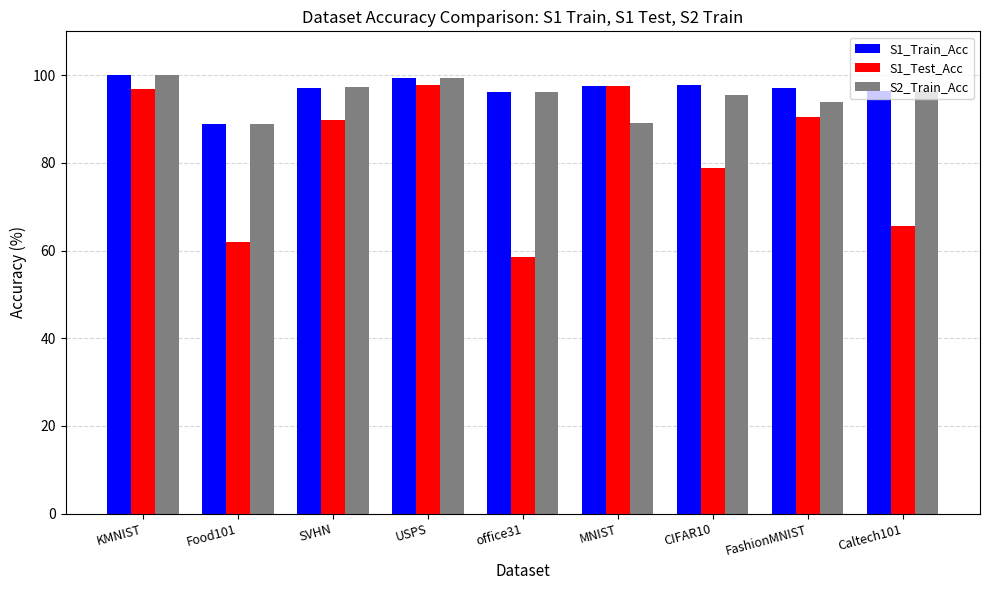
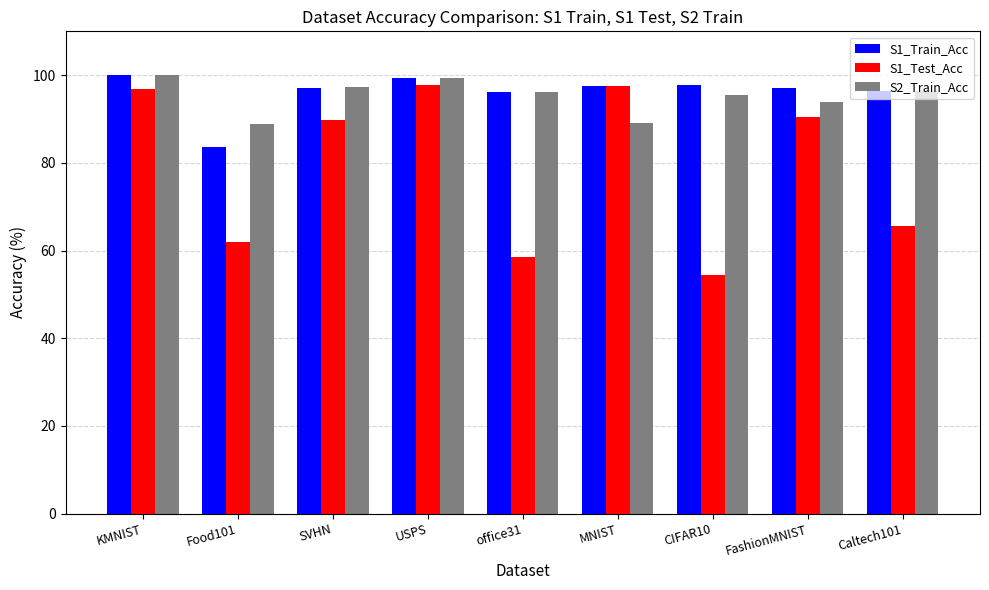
S1_Train_Acc, Food101: 89 -> 84
S1_Test_Acc, CIFAR10: 79 -> 55
